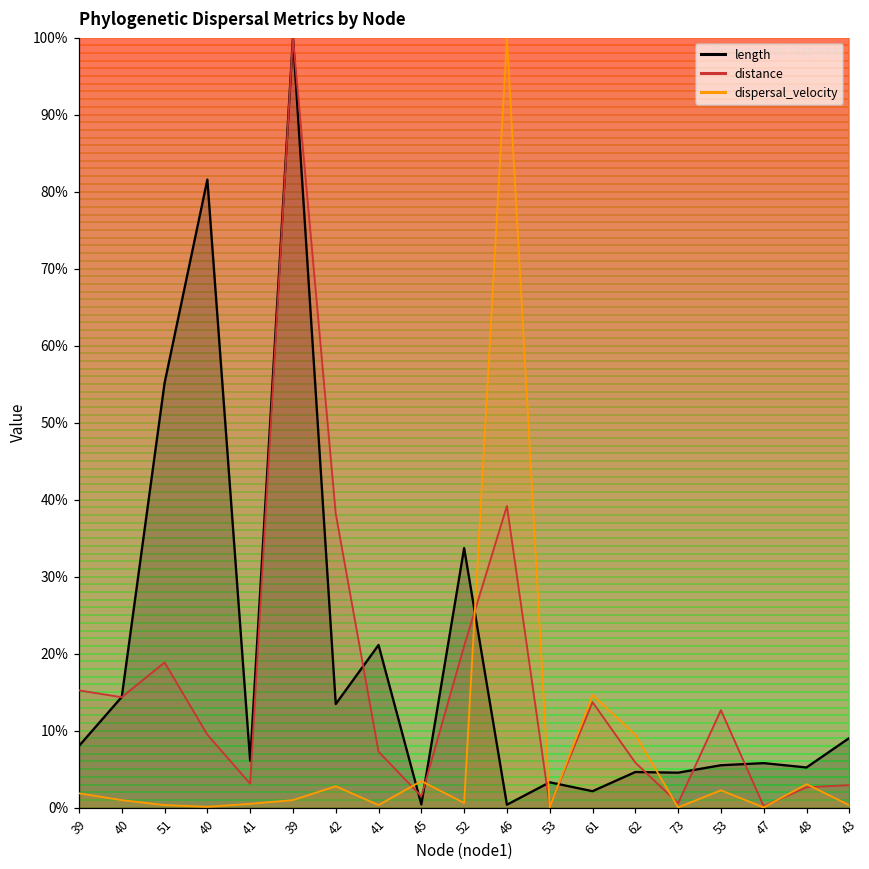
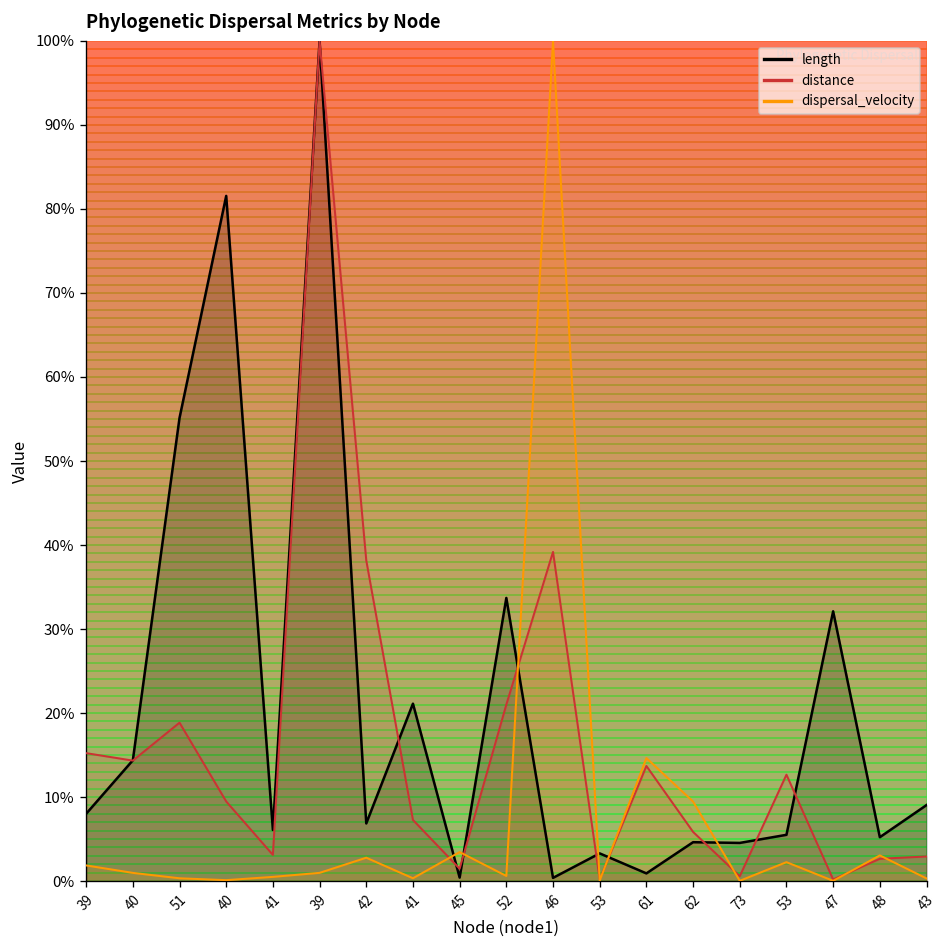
length, 42: 13% -> 7%
length, 61: 2% -> 1%
length, 47: 6% -> 32%
